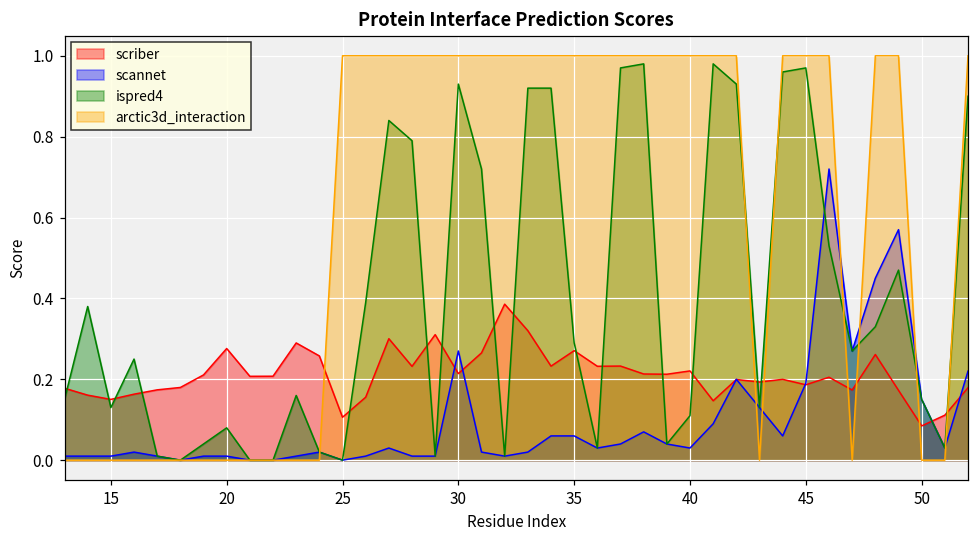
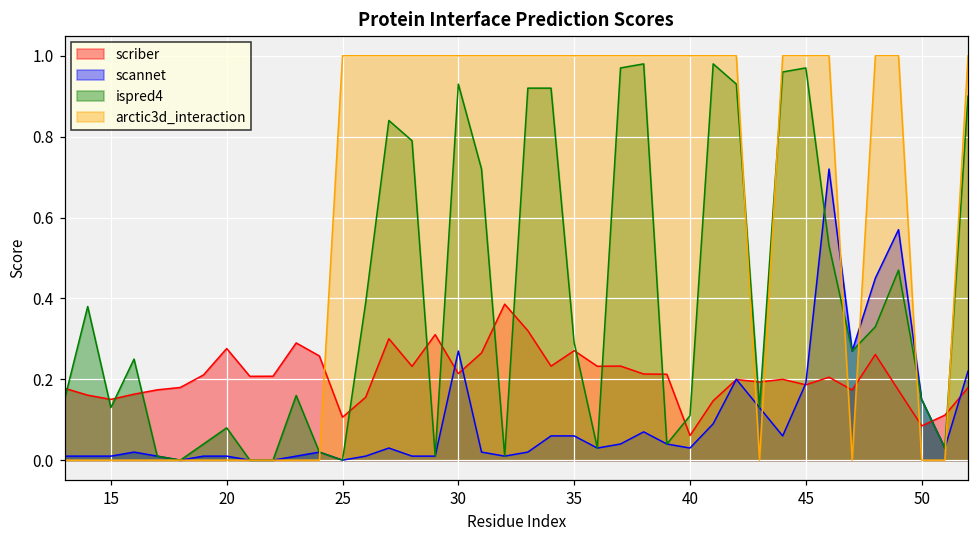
scriber, 40: 0.22 -> 0.06
